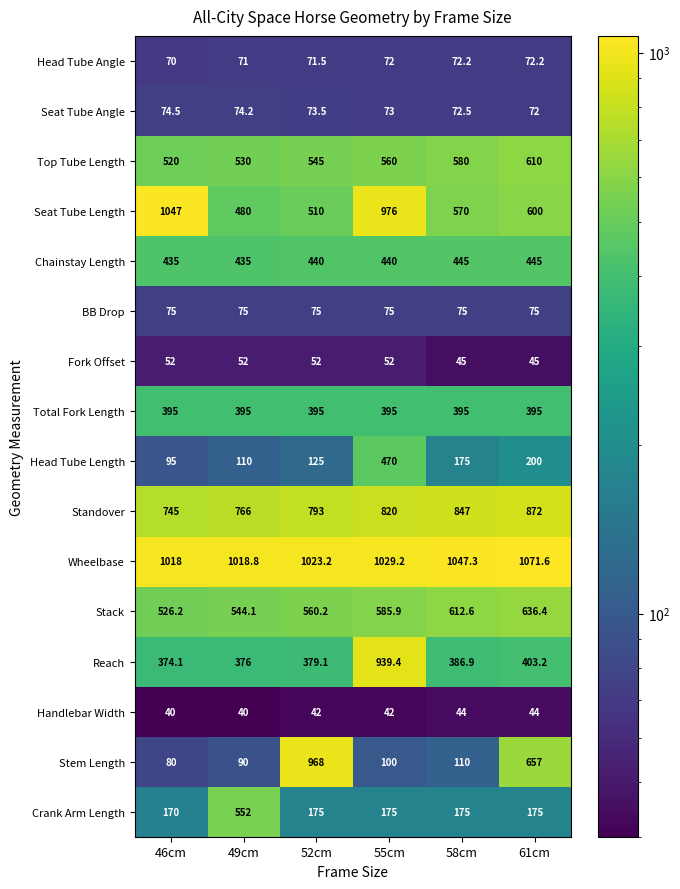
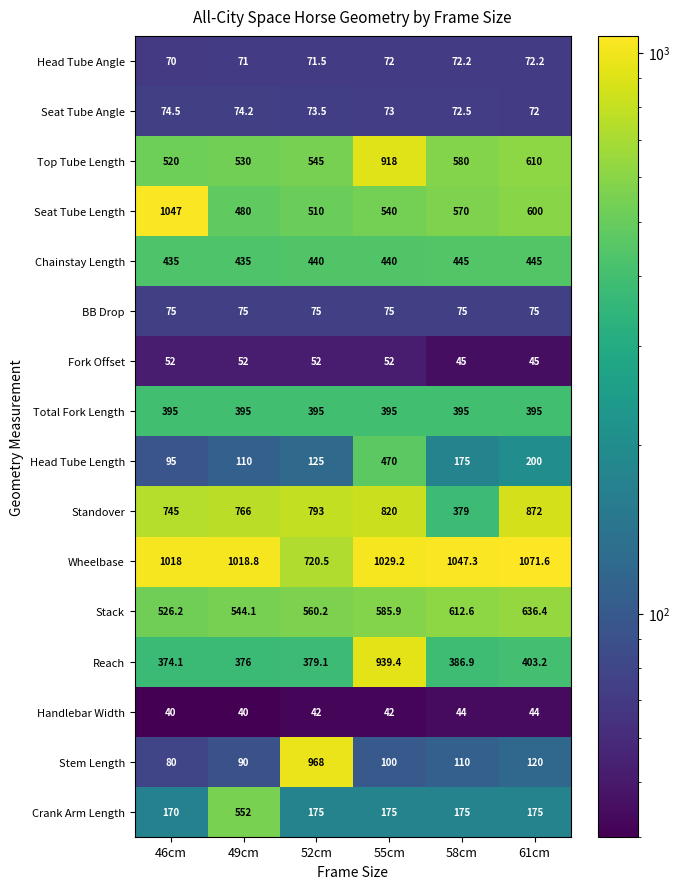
Top Tube Length, 55cm: 560 -> 918
Seat Tube Length, 55cm: 976 -> 540
Standover, 58cm: 847 -> 379
Wheelbase, 52cm: 1023.2 -> 720.5
Stem Length, 61cm: 657 -> 120
